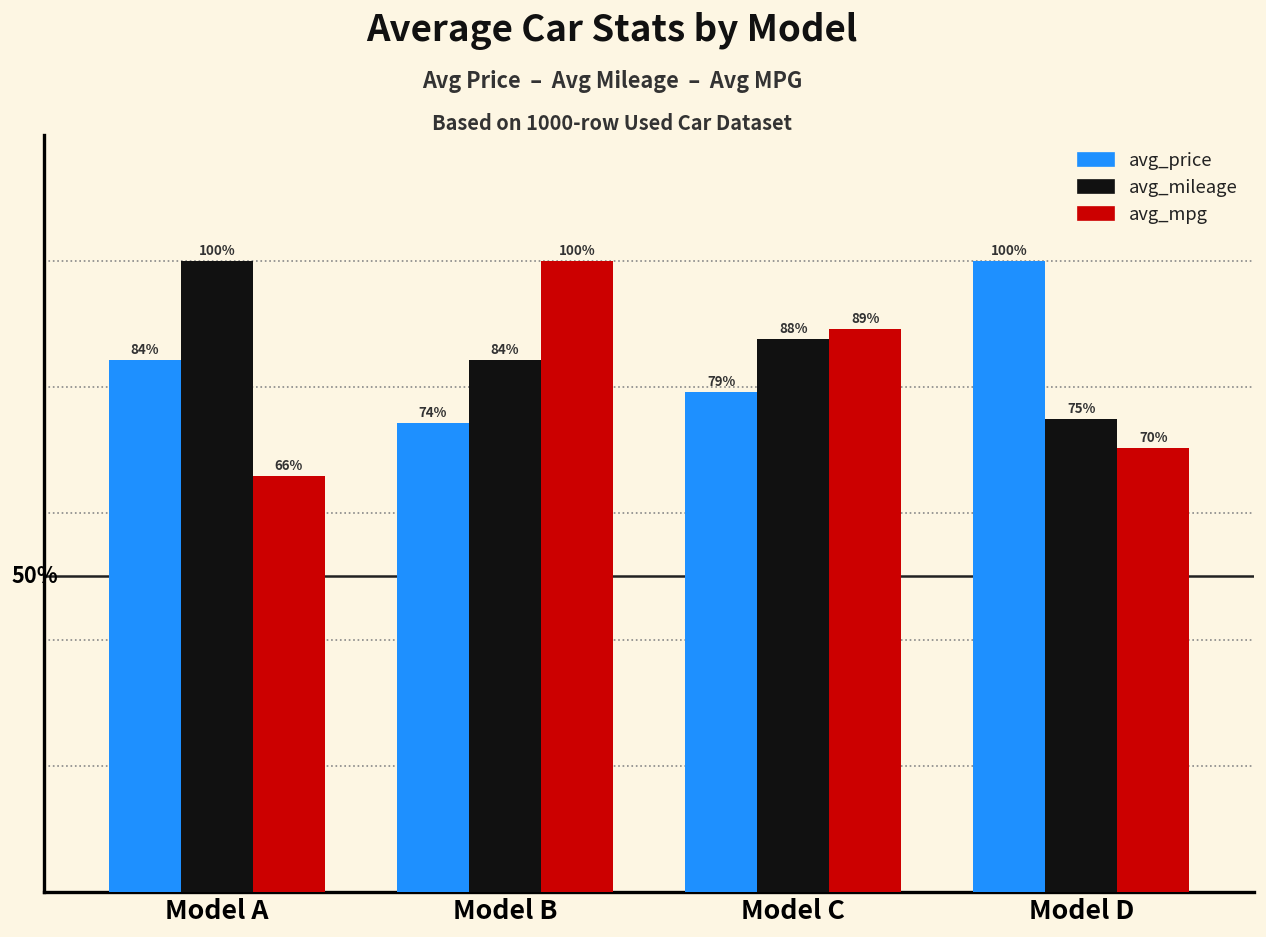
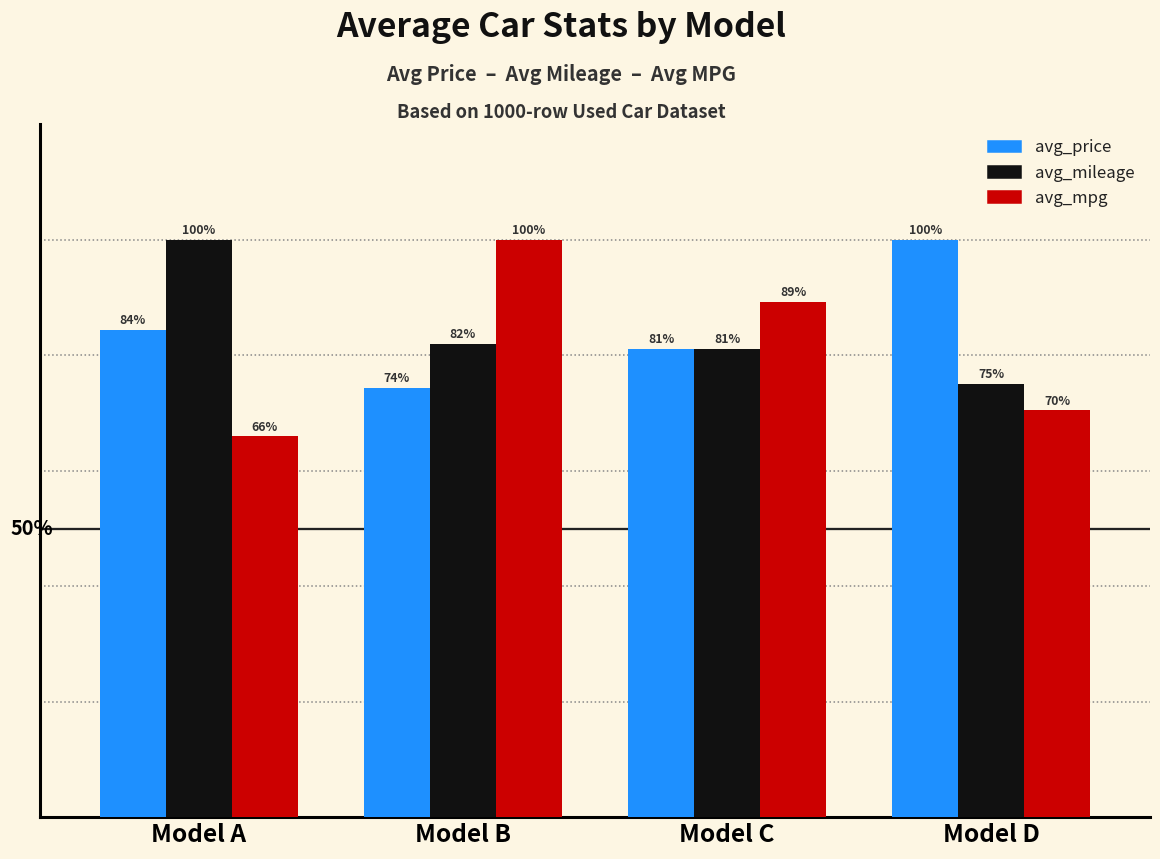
avg_mileage, Model B: 84% -> 82%
avg_price, Model C: 79% -> 81%
avg_mileage, Model C: 88% -> 81%
